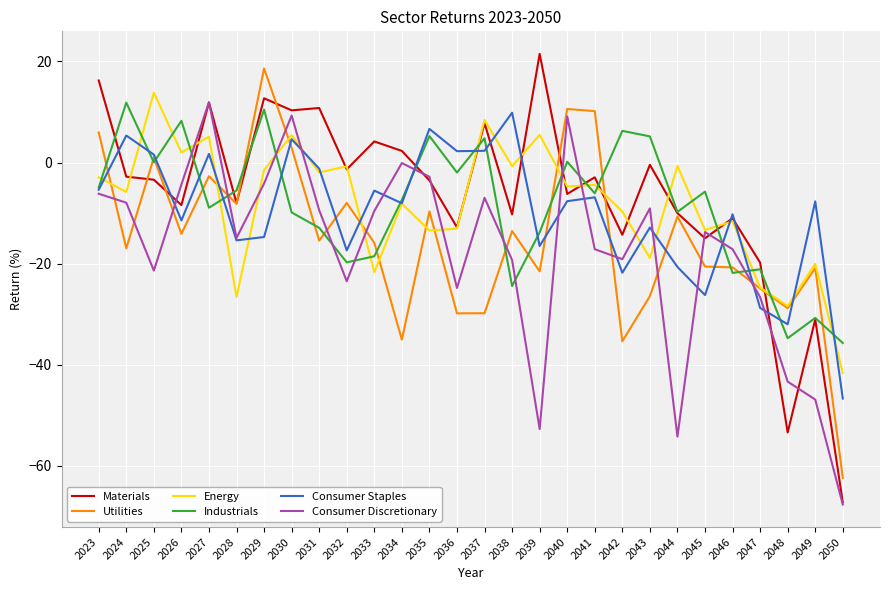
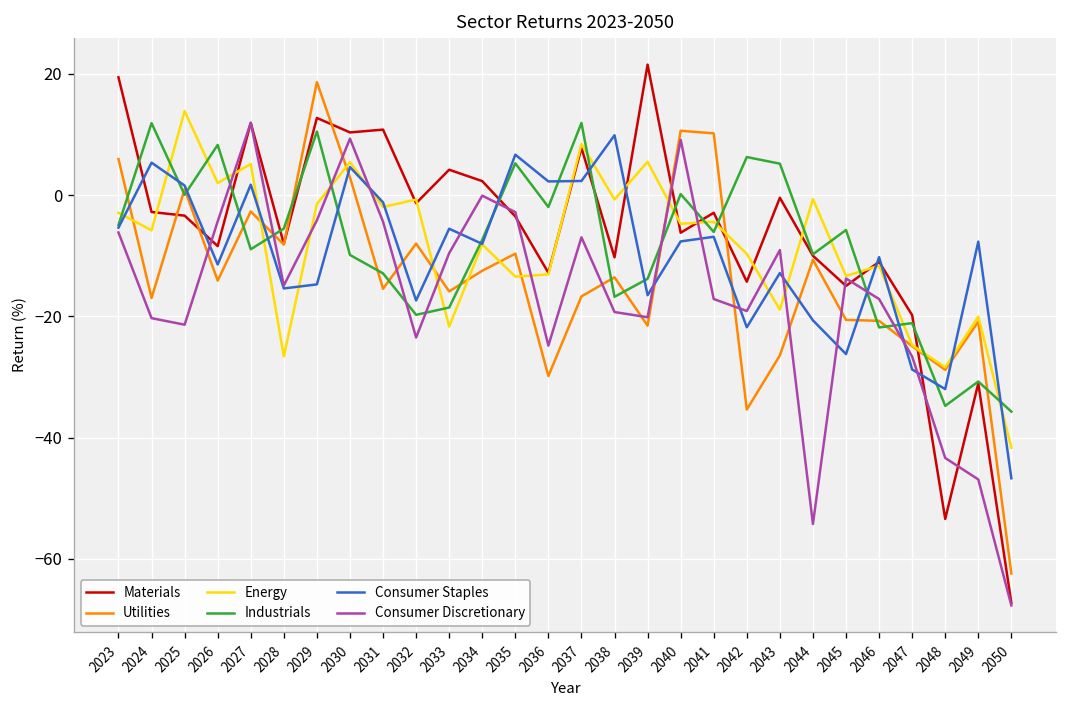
Materials, 2023: 16 -> 19
Consumer Discretionary, 2024: -8 -> -20
Consumer Discretionary, 2031: -9 -> -4
Utilities, 2034: -35 -> -12
Utilities, 2037: -30 -> -17
Industrials, 2037: 5 -> 12
Industrials, 2038: -24 -> -17
Consumer Discretionary, 2039: -53 -> -20
